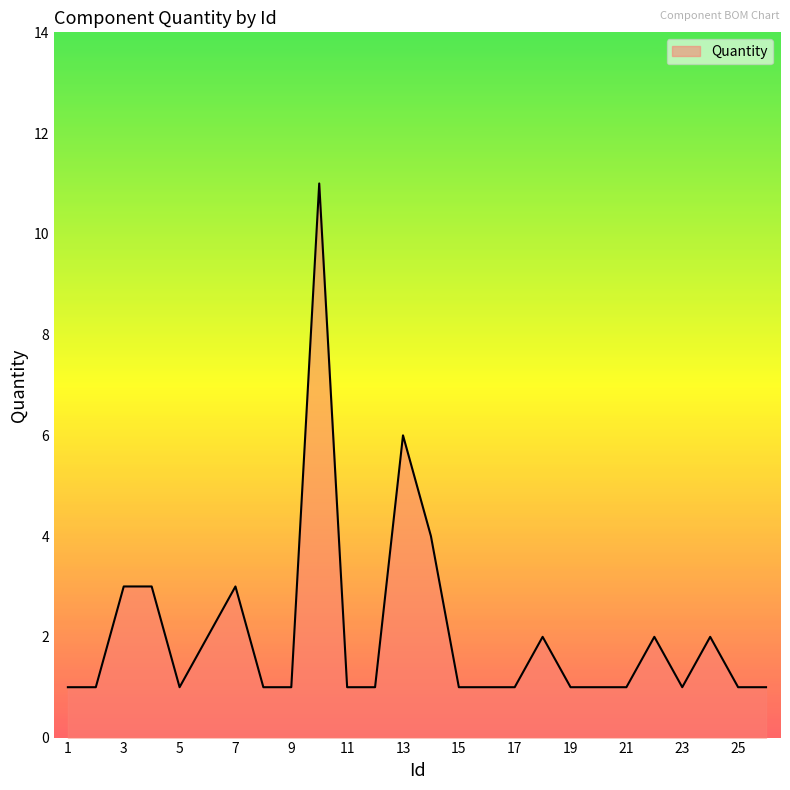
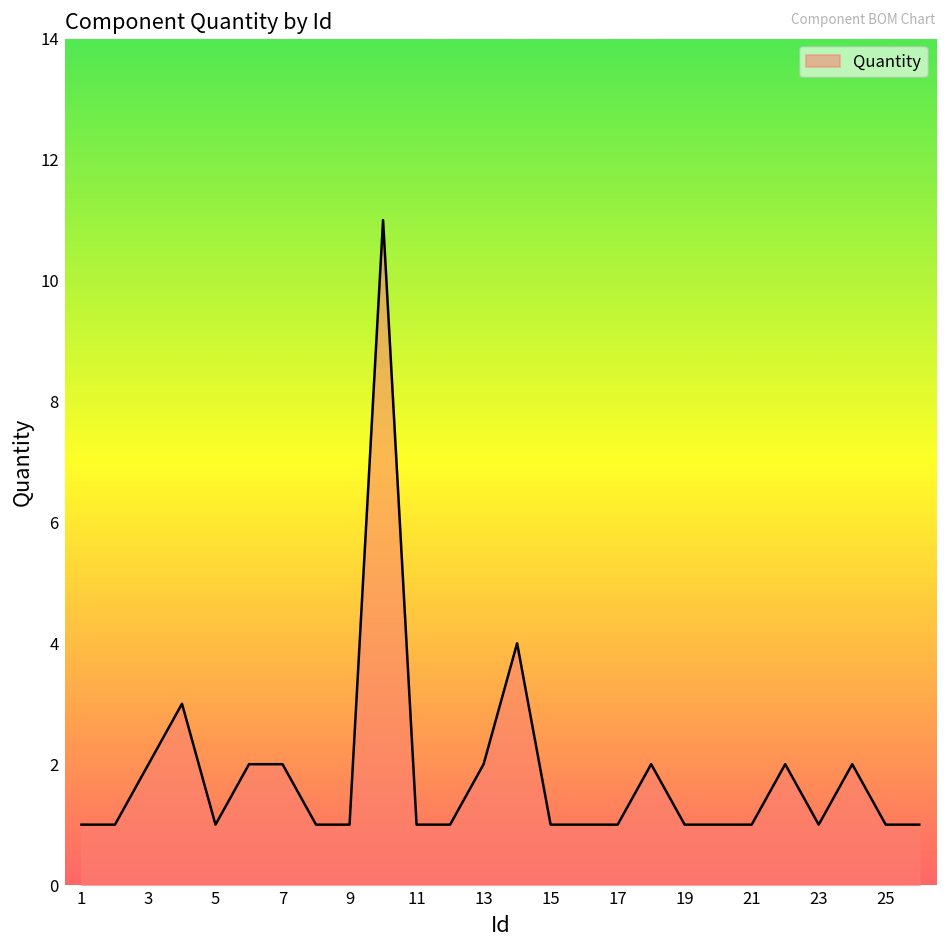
3: 3 -> 2
7: 3 -> 2
13: 6 -> 2
